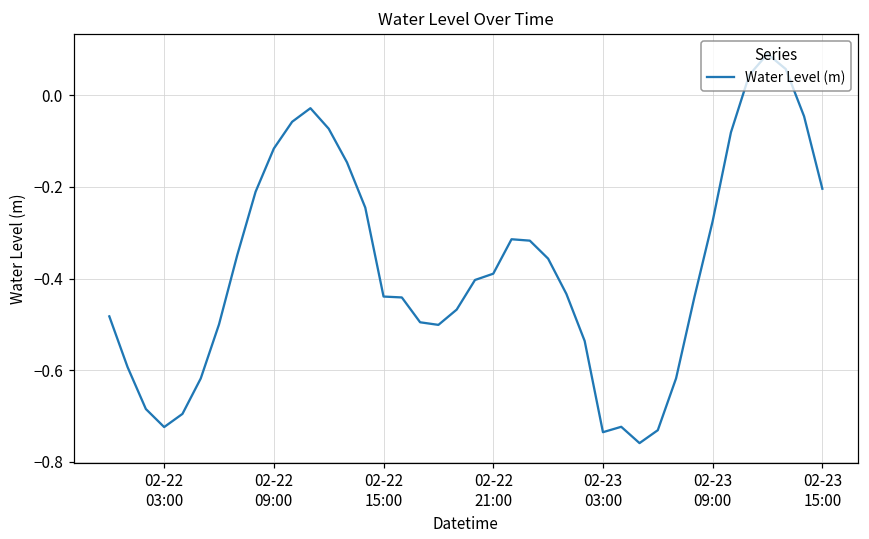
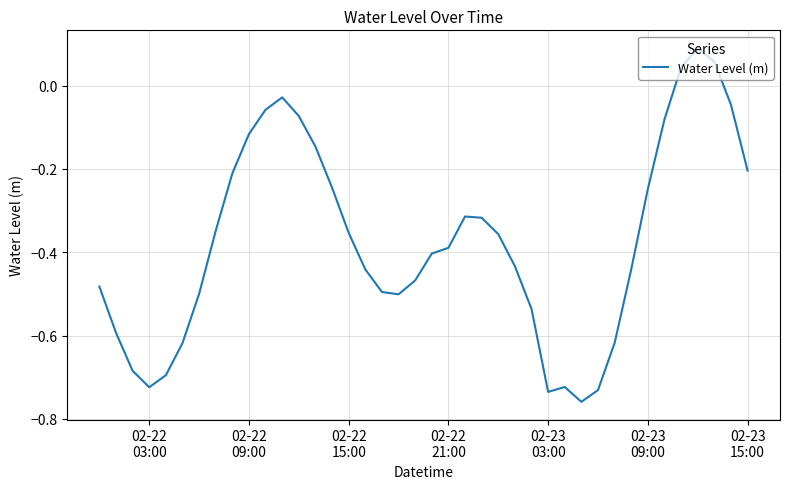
02-22 15:00: -0.44 -> -0.35
02-23 09:00: -0.27 -> -0.25
